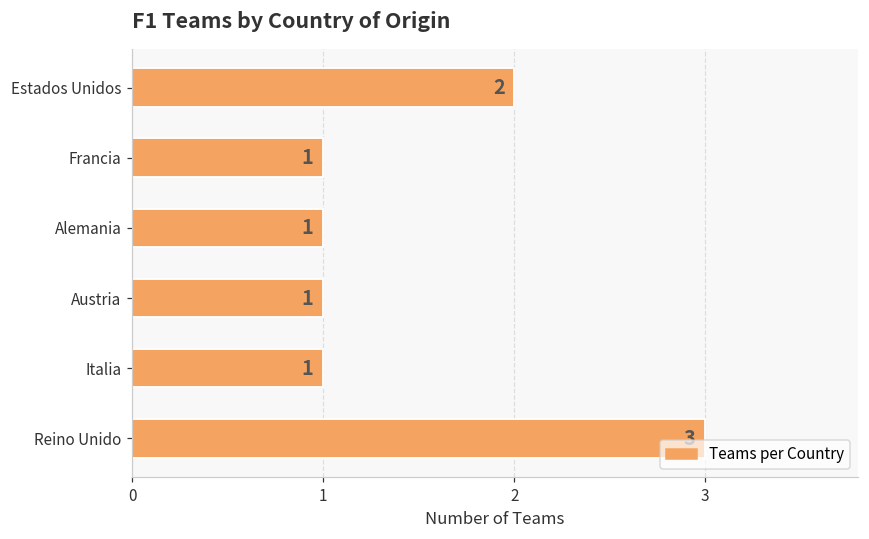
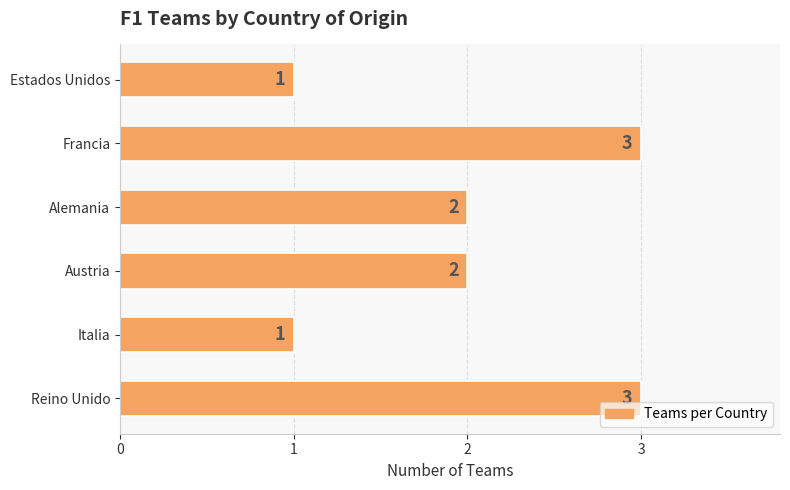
Estados Unidos: 2 -> 1
Francia: 1 -> 3
Alemania: 1 -> 2
Austria: 1 -> 2
